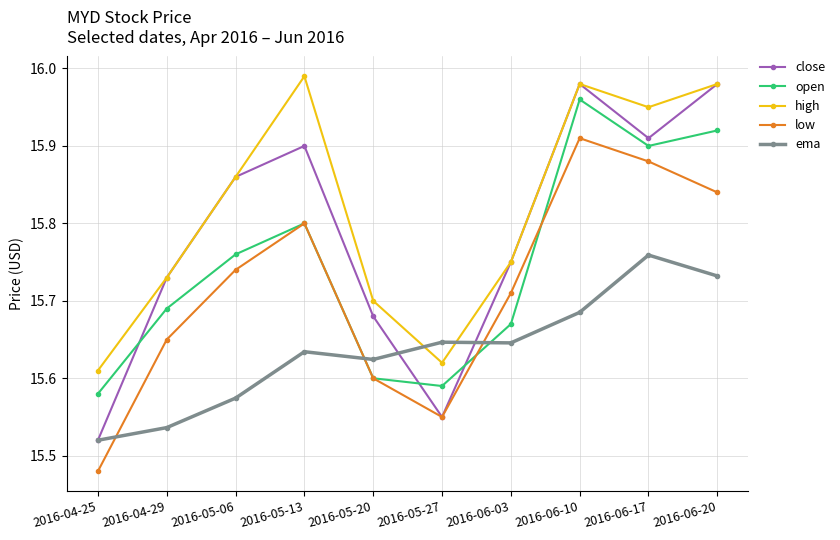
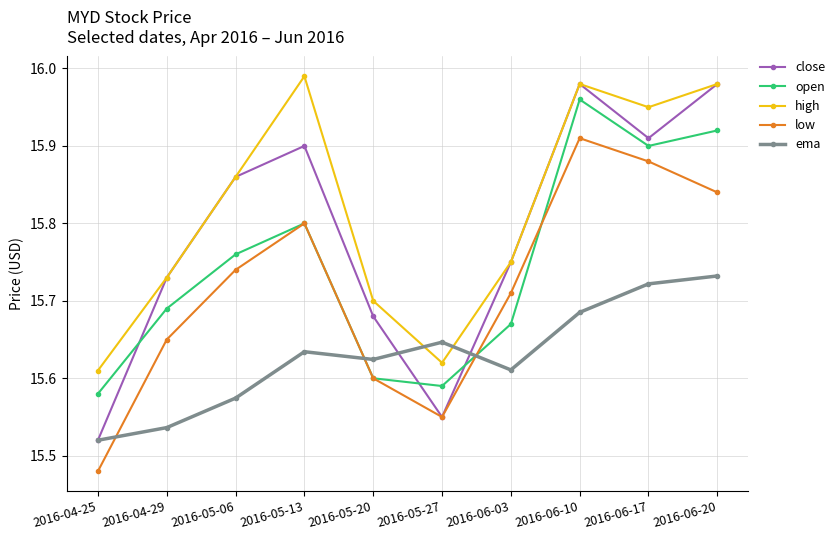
ema, 2016-06-03: 15.65 -> 15.61
ema, 2016-06-17: 15.76 -> 15.72
